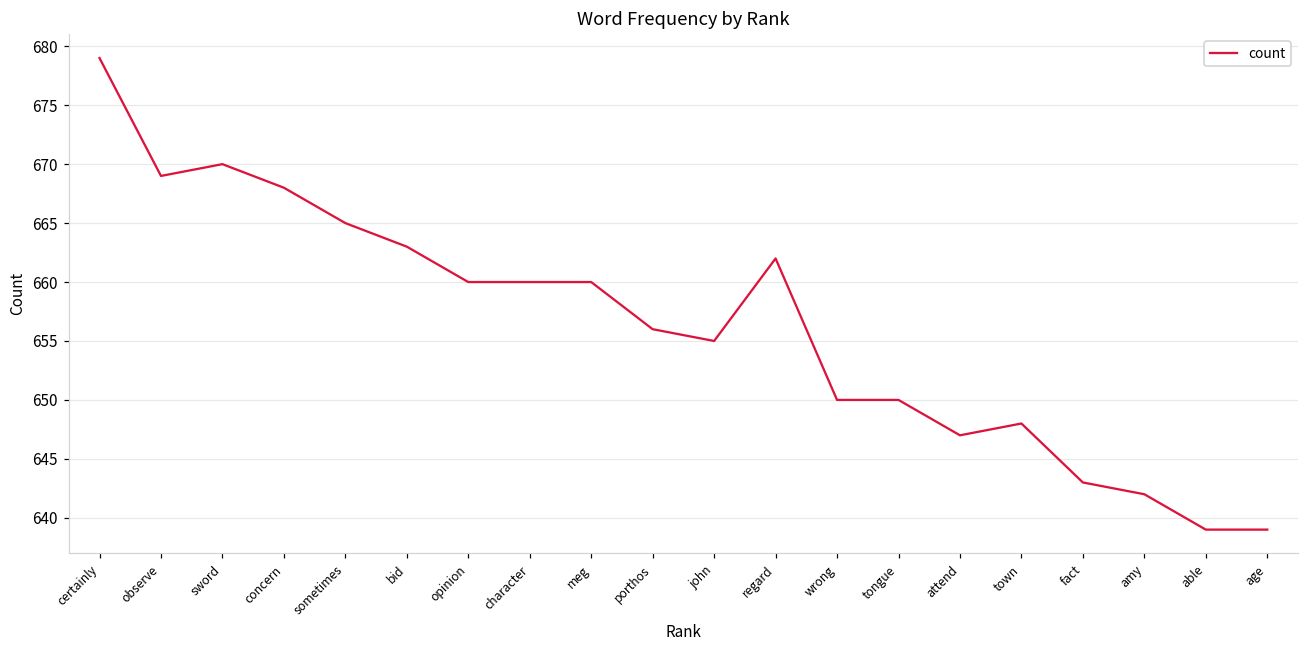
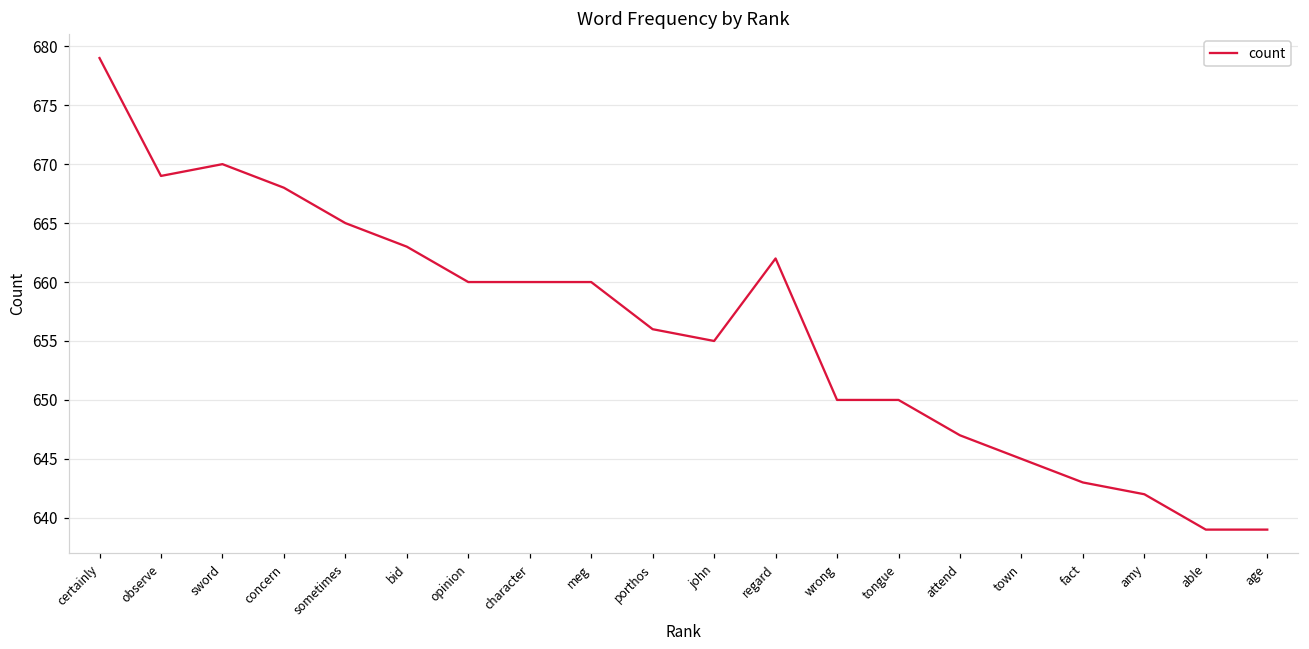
town: 648 -> 645
